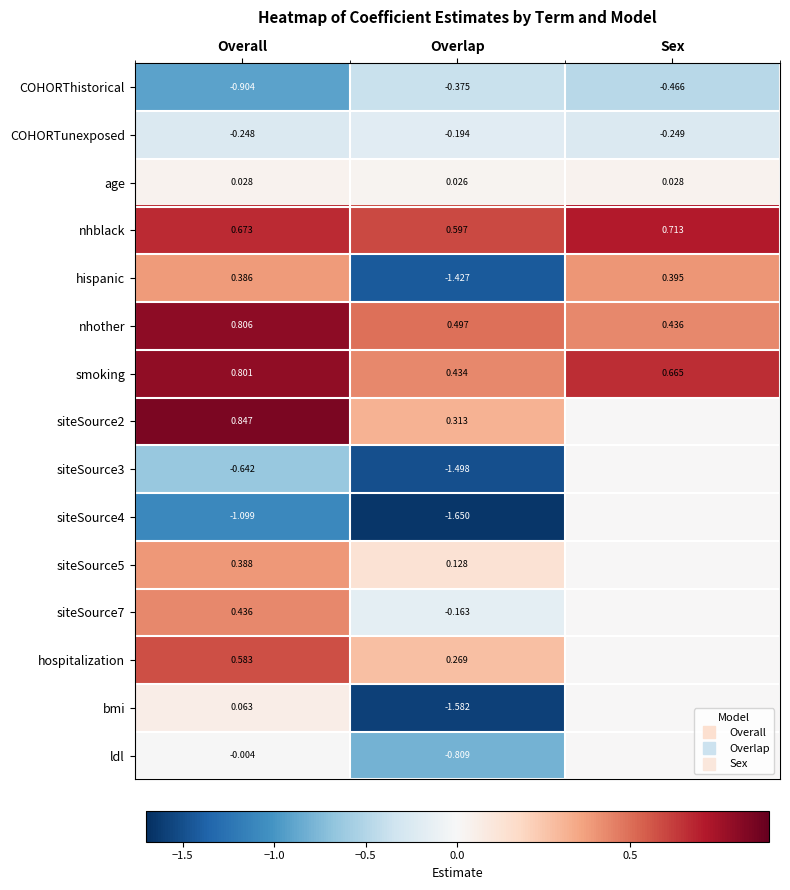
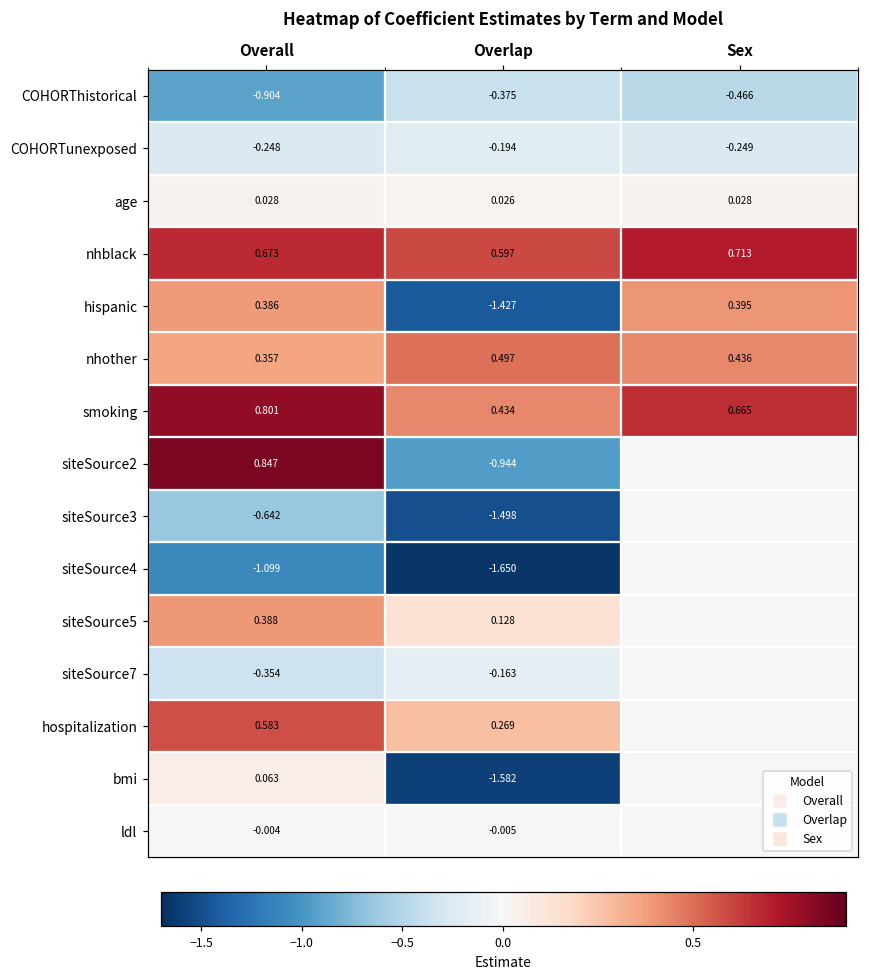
nhother, Overall: 0.806 -> 0.357
siteSource2, Overlap: 0.313 -> -0.944
siteSource7, Overall: 0.436 -> -0.354
ldl, Overlap: -0.809 -> -0.005
